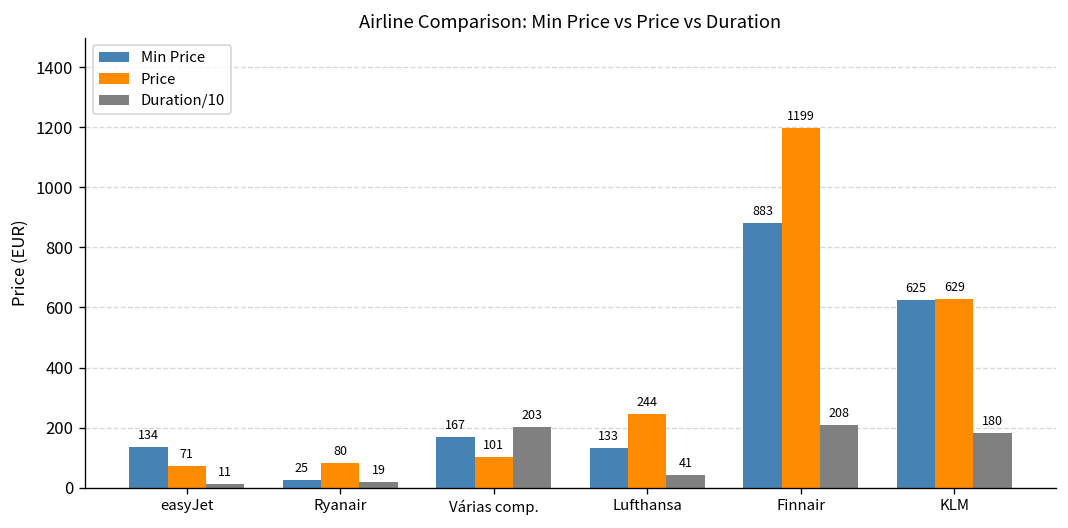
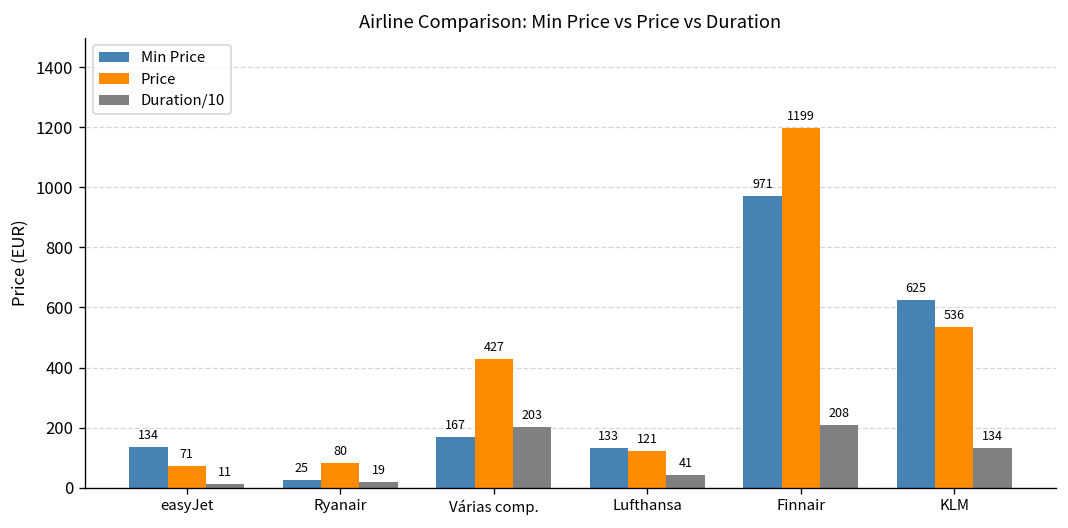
Price, Várias comp.: 101 -> 427
Price, Lufthansa: 244 -> 121
Min Price, Finnair: 883 -> 971
Price, KLM: 629 -> 536
Duration/10, KLM: 180 -> 134
